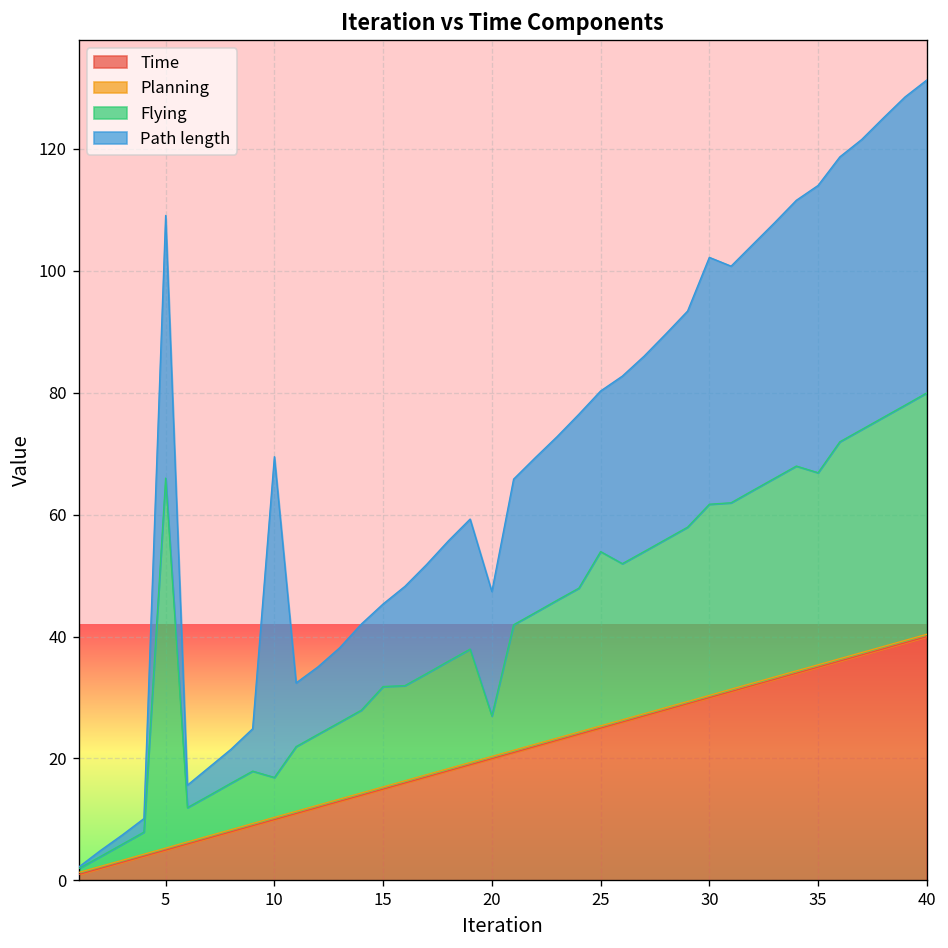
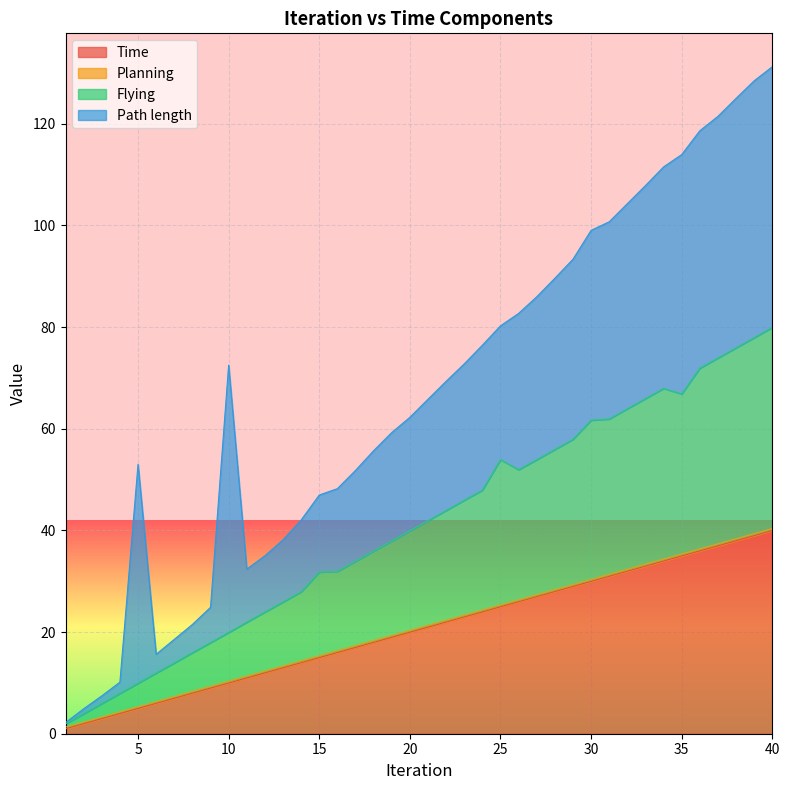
Flying, 5: 61 -> 5
Flying, 10: 7 -> 10
Path length, 15: 14 -> 15
Flying, 20: 7 -> 20
Path length, 20: 20 -> 22
Path length, 30: 40 -> 37
